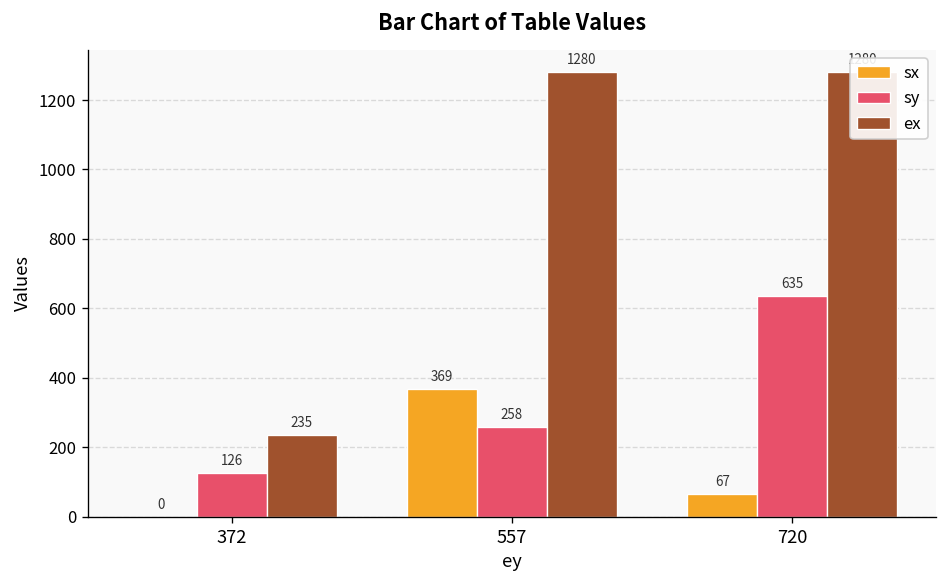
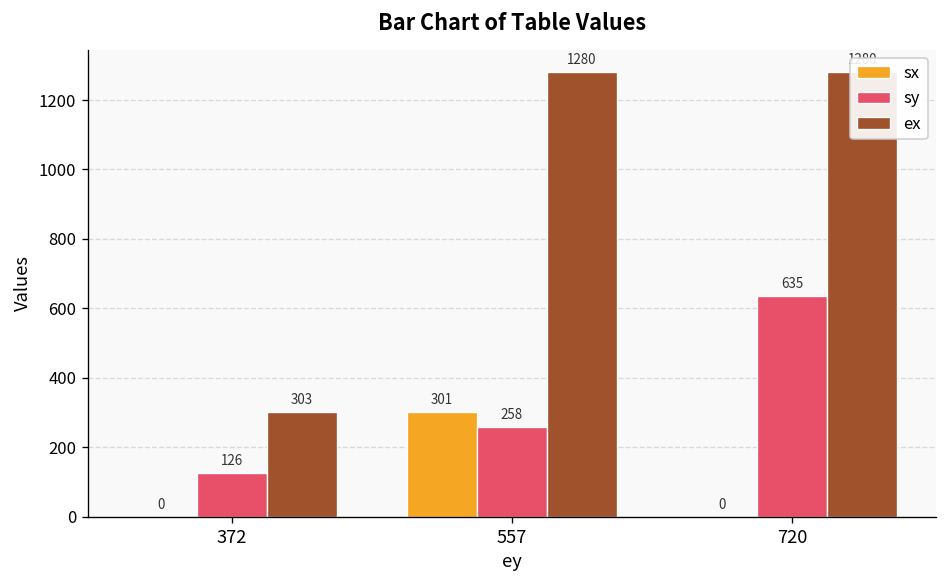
ex, 372: 235 -> 303
sx, 557: 369 -> 301
sx, 720: 67 -> 0
